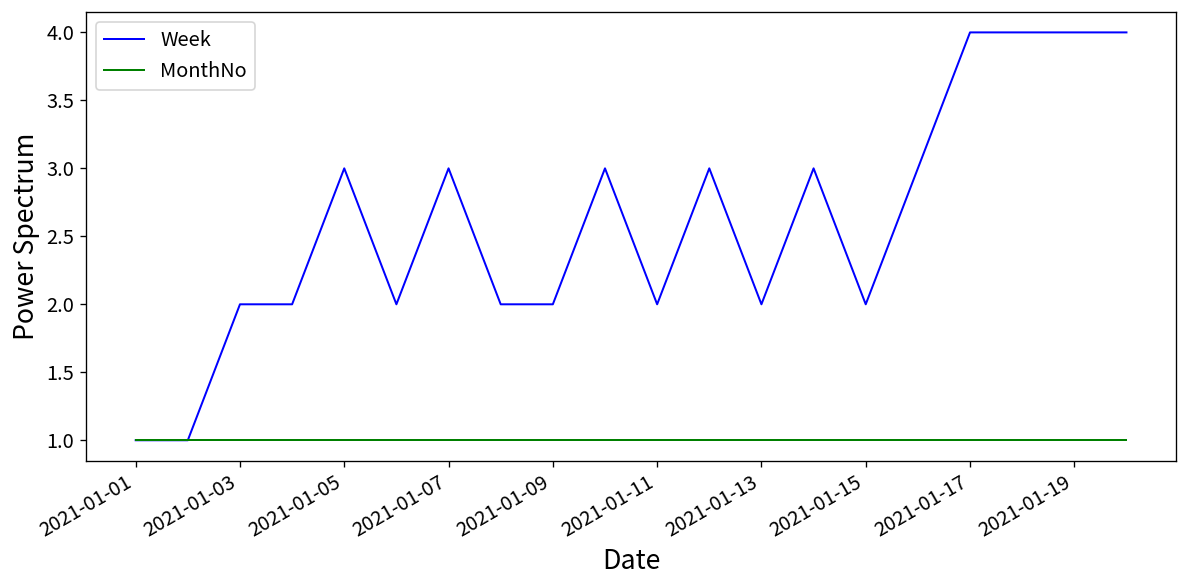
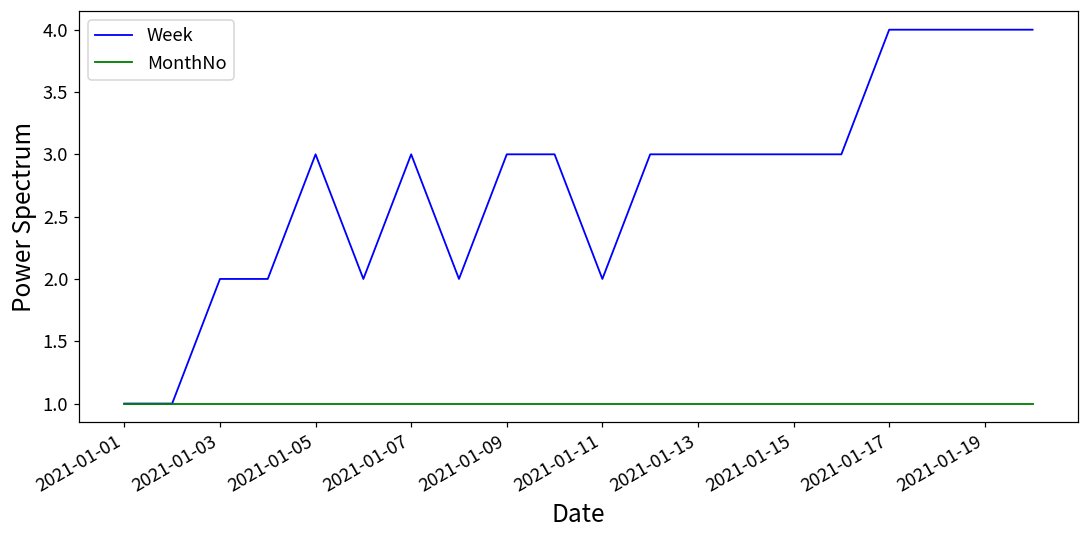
Week, 2021-01-09: 2 -> 3
Week, 2021-01-13: 2 -> 3
Week, 2021-01-15: 2 -> 3
